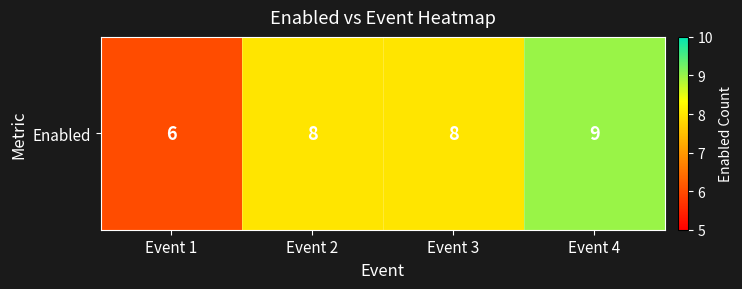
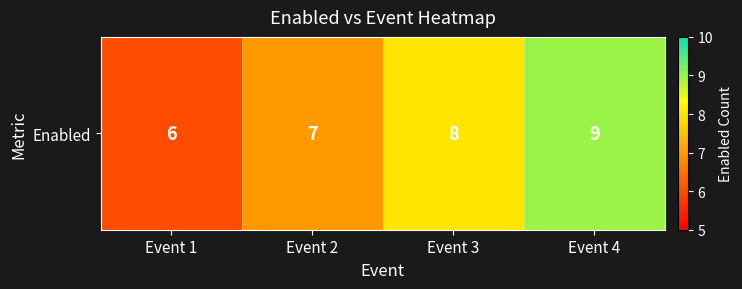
Enabled, Event 2: 8 -> 7
